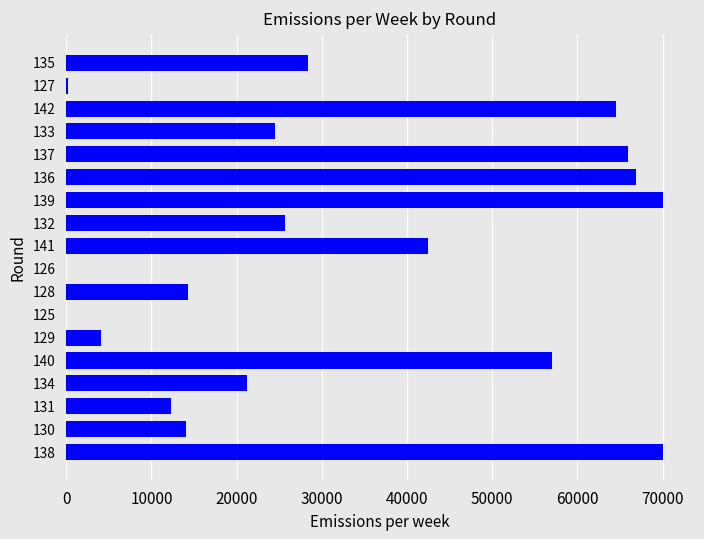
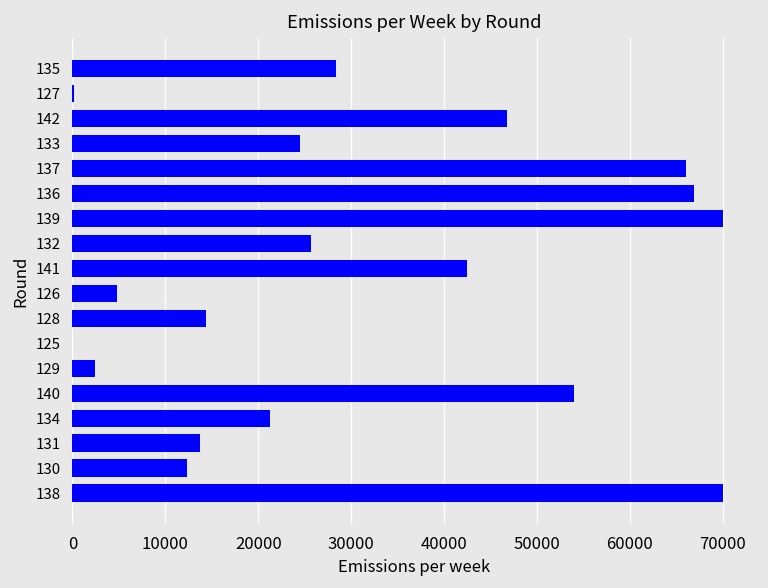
142: 64000 -> 47000
126: 0 -> 5000
129: 4000 -> 2000
140: 57000 -> 54000
131: 12000 -> 14000
130: 14000 -> 12000
